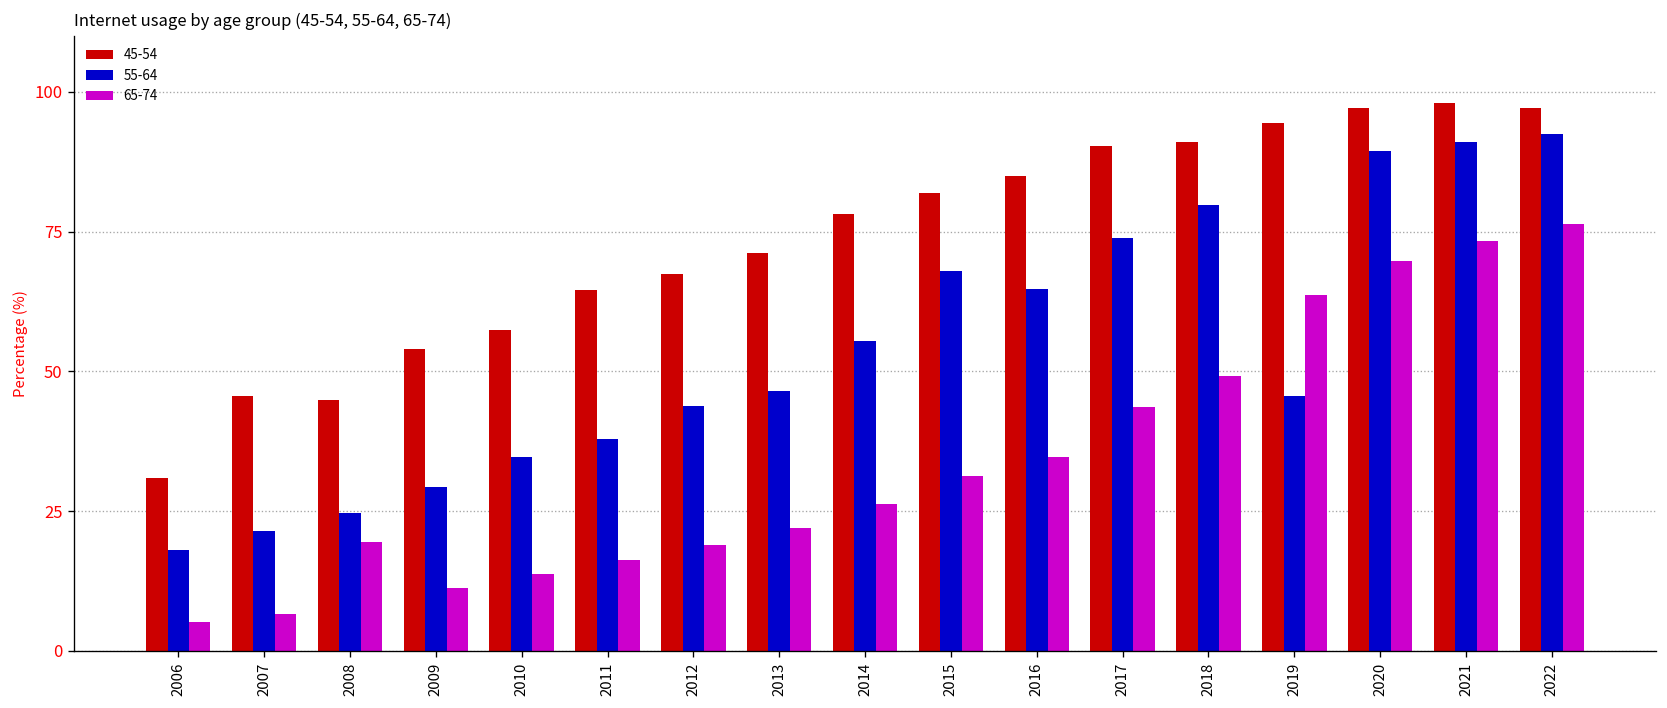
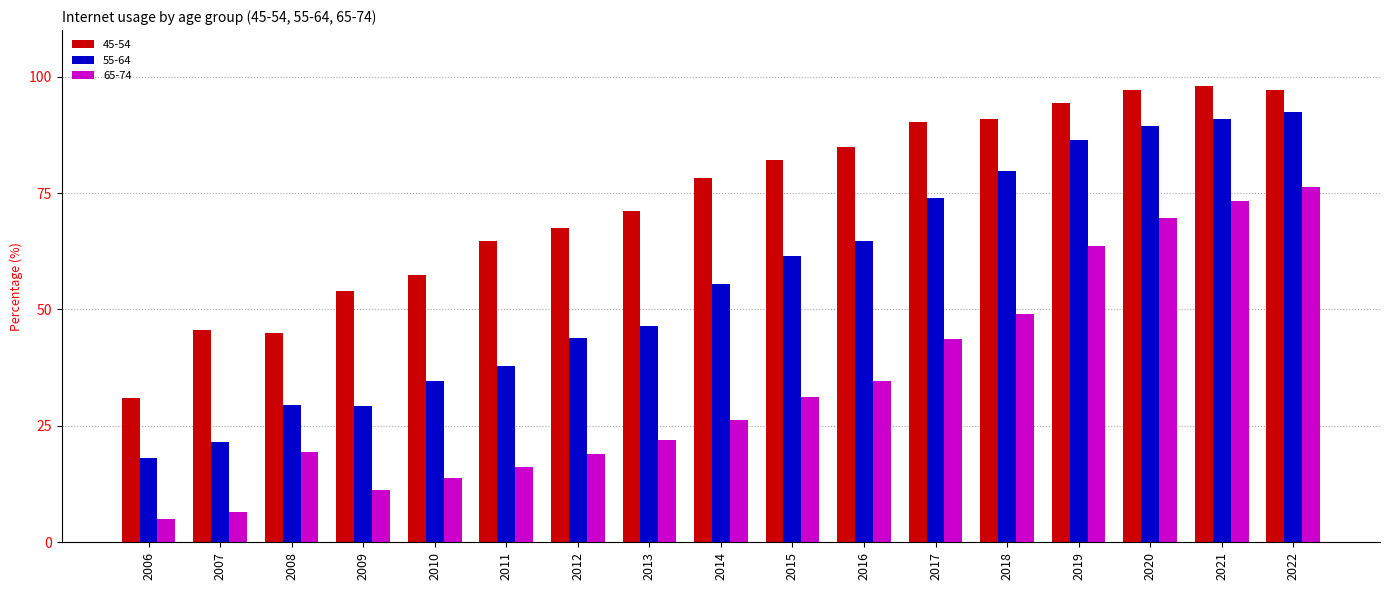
55-64, 2008: 25 -> 30
55-64, 2015: 68 -> 61
55-64, 2019: 46 -> 87
